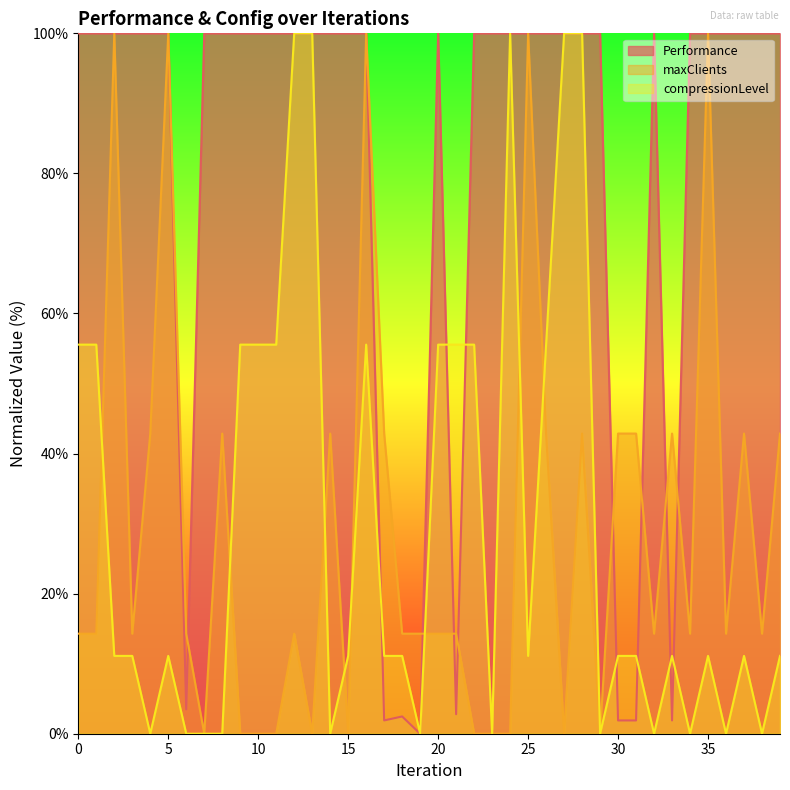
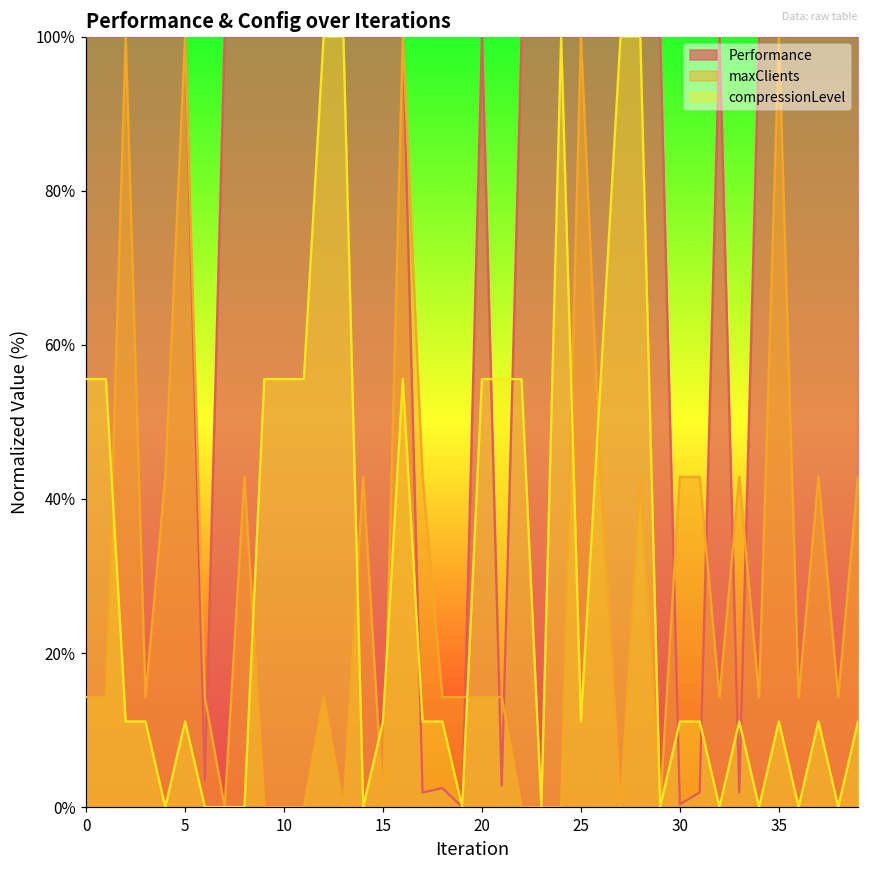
Performance, 30: 2% -> 0%
